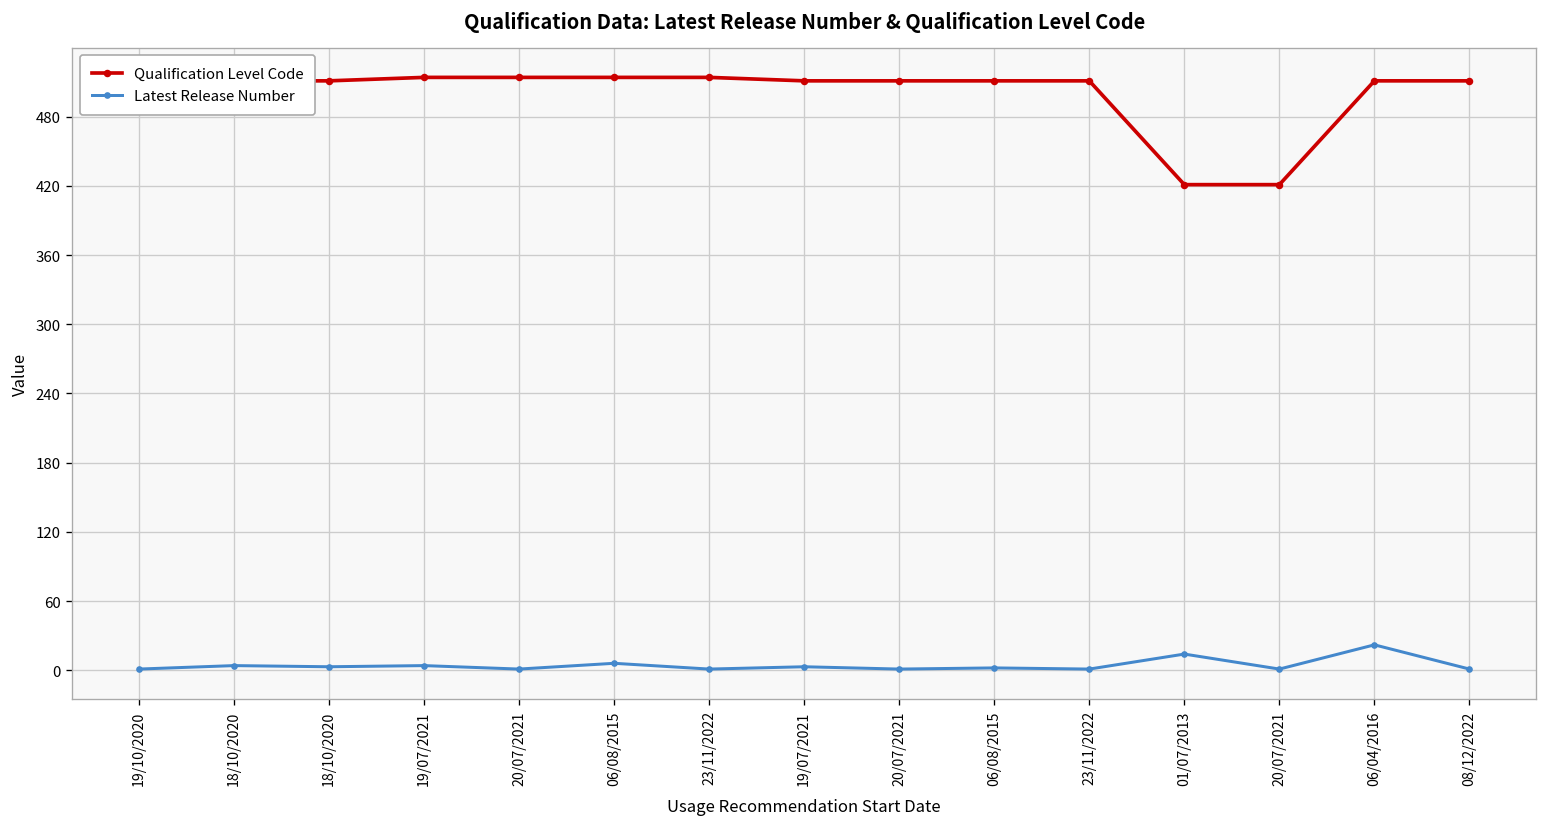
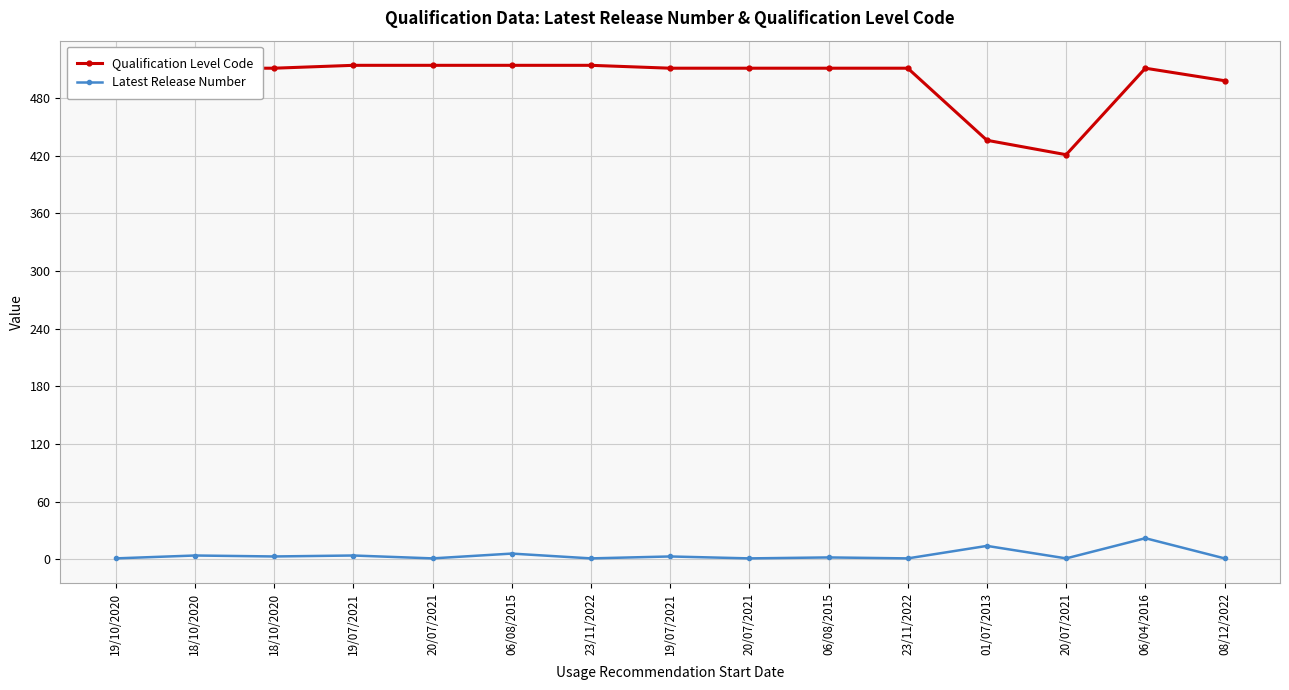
Qualification Level Code, 01/07/2013: 420 -> 440
Qualification Level Code, 08/12/2022: 510 -> 500
